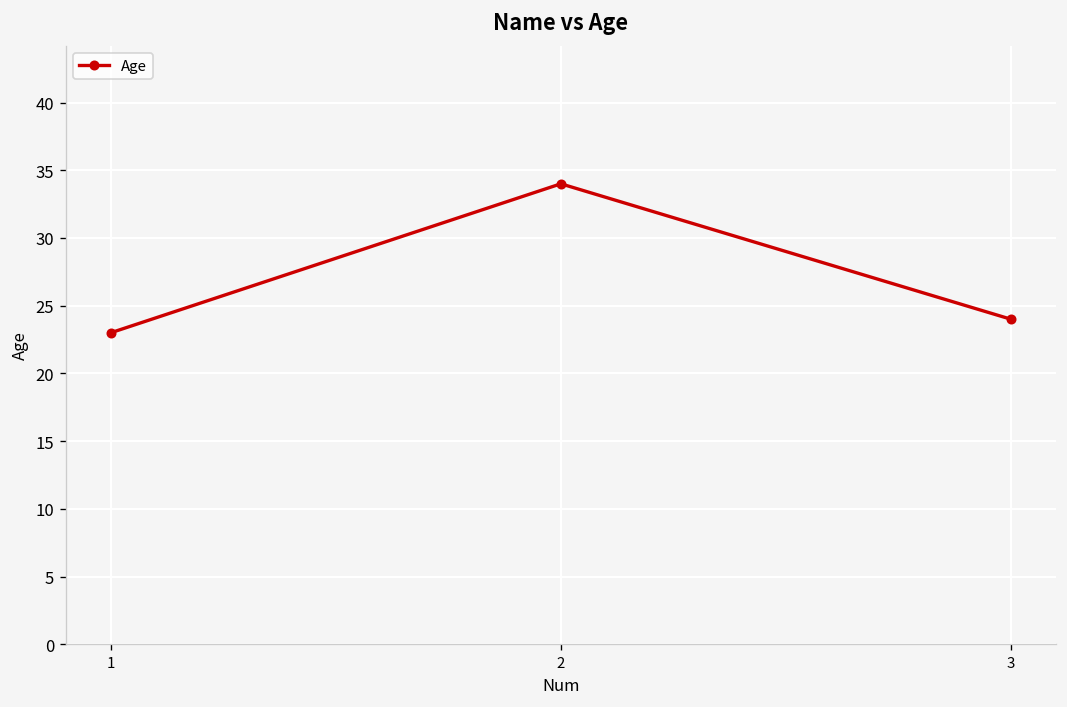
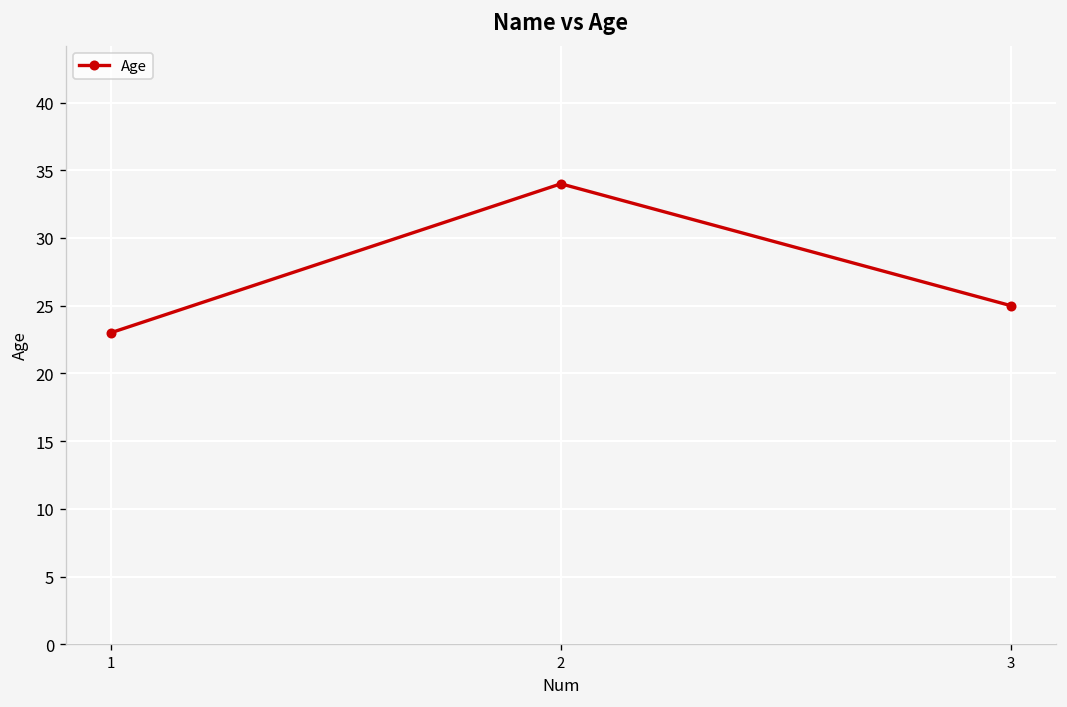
3: 24 -> 25
